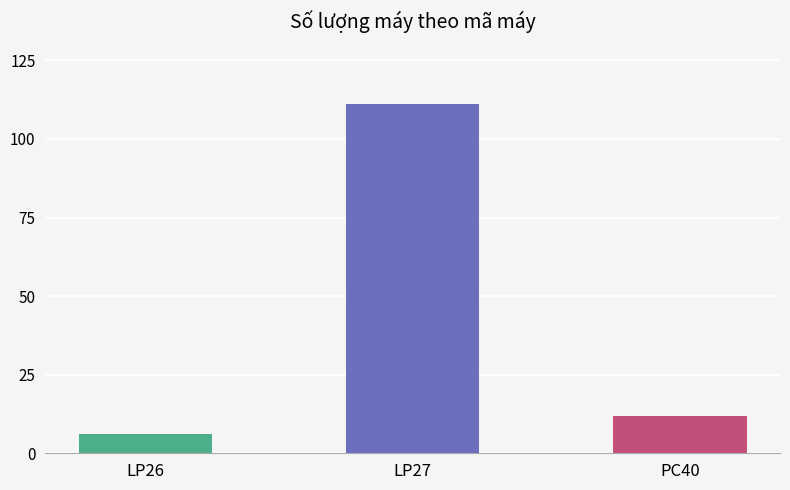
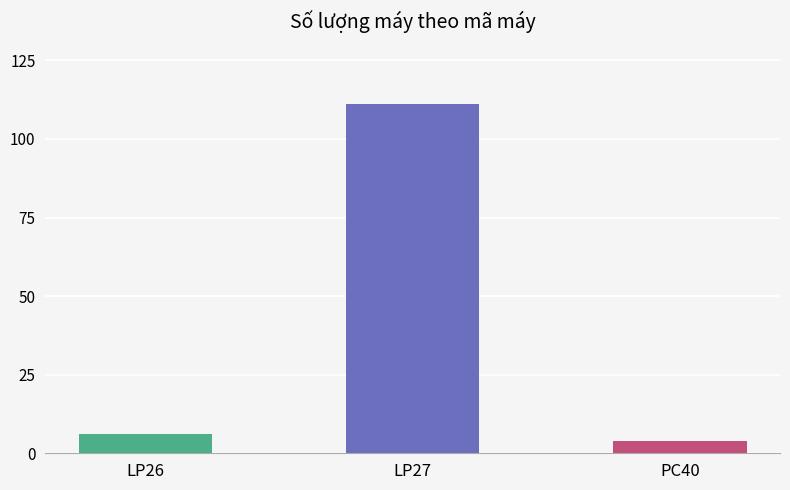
PC40: 12 -> 4
